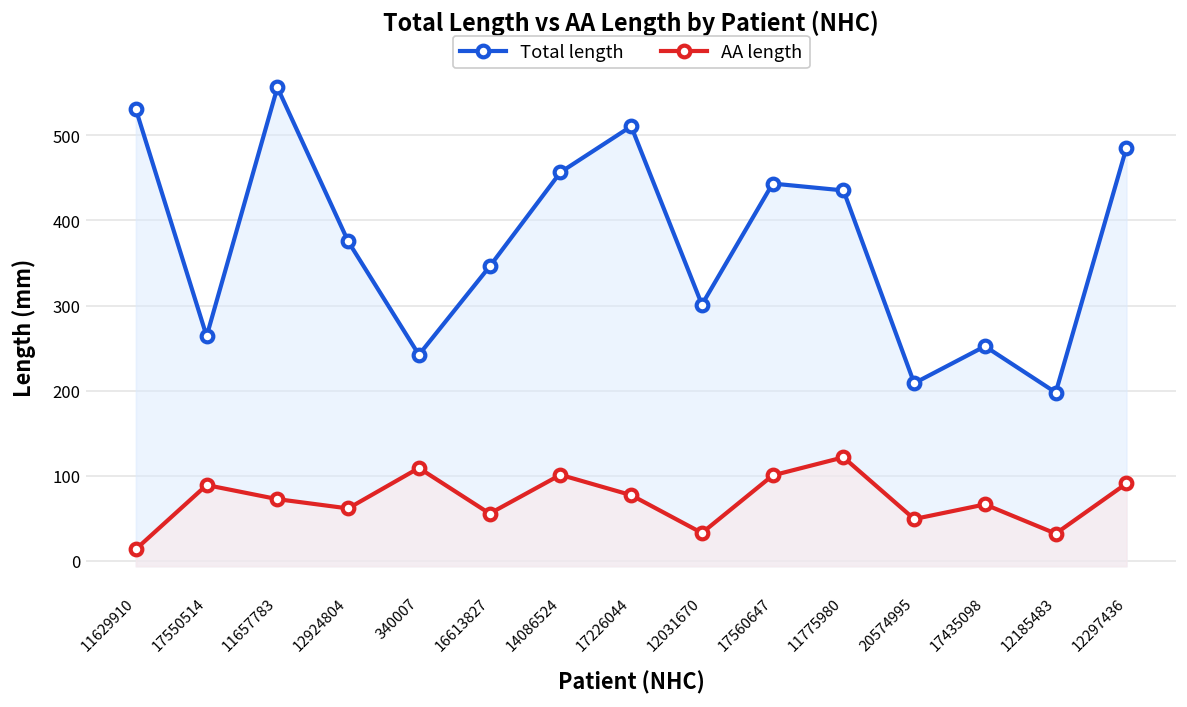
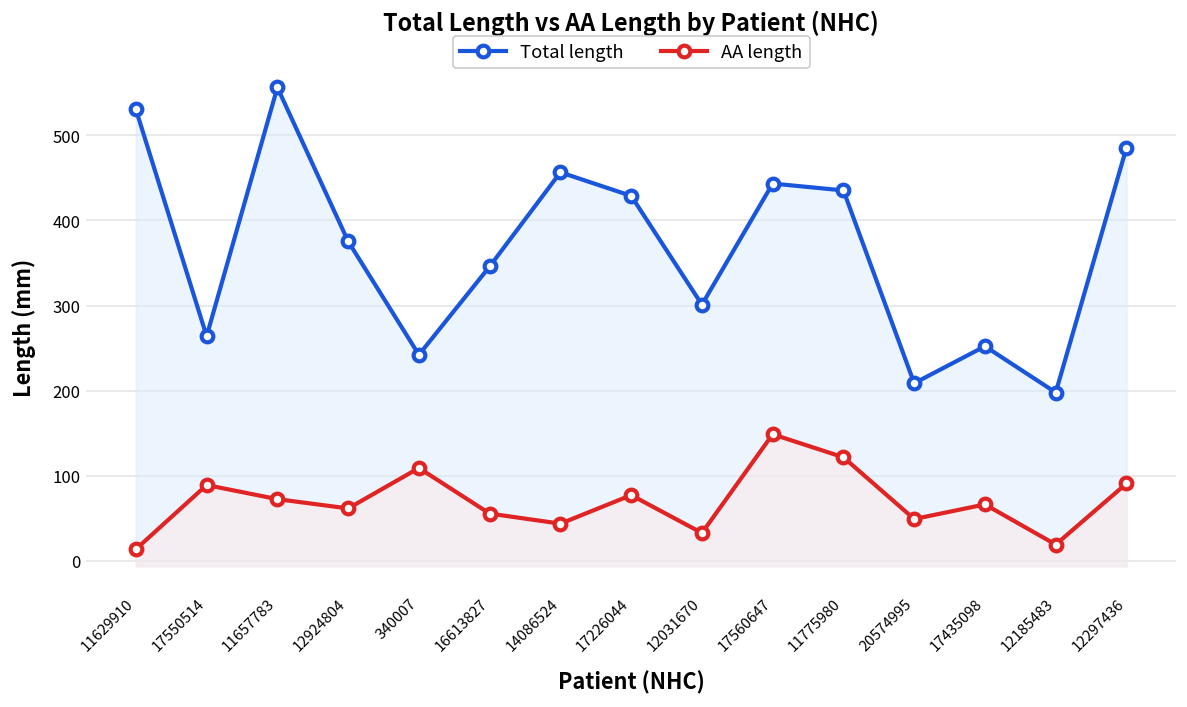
AA length, 14086524: 100 -> 40
Total length, 17226044: 510 -> 430
AA length, 17560647: 100 -> 150
AA length, 12185483: 30 -> 20
